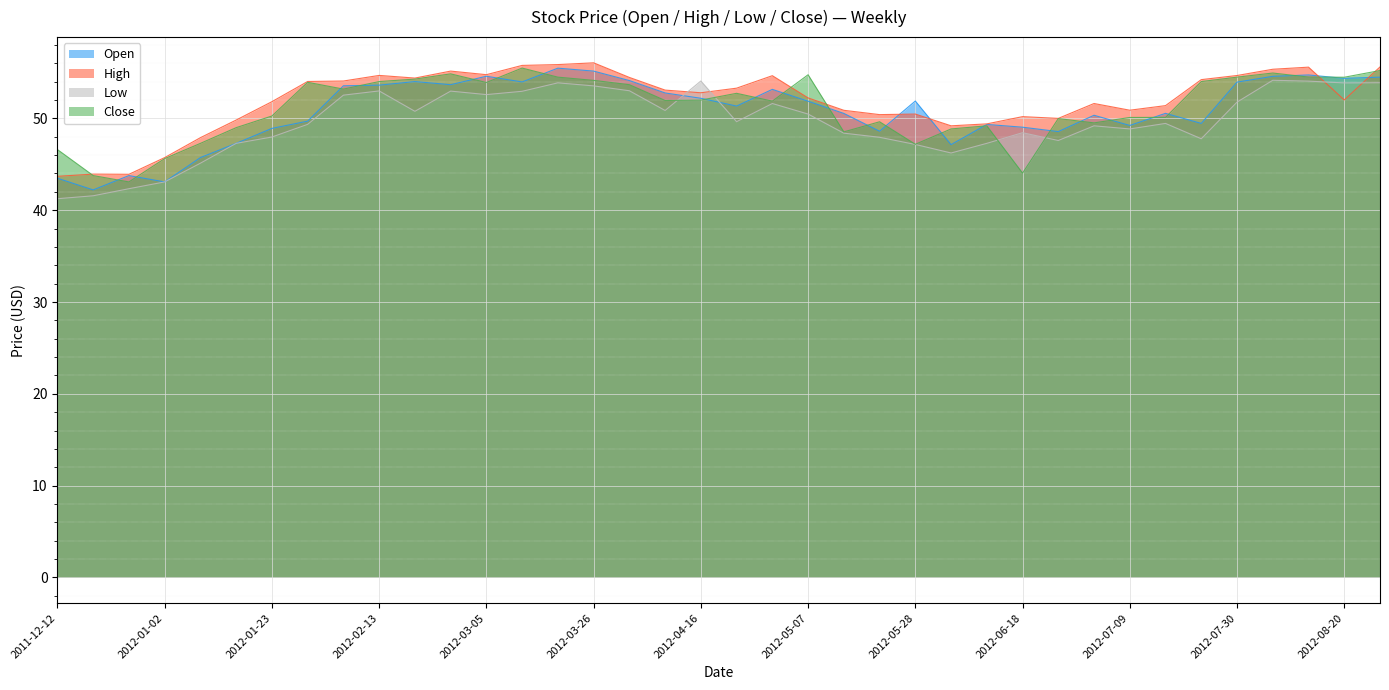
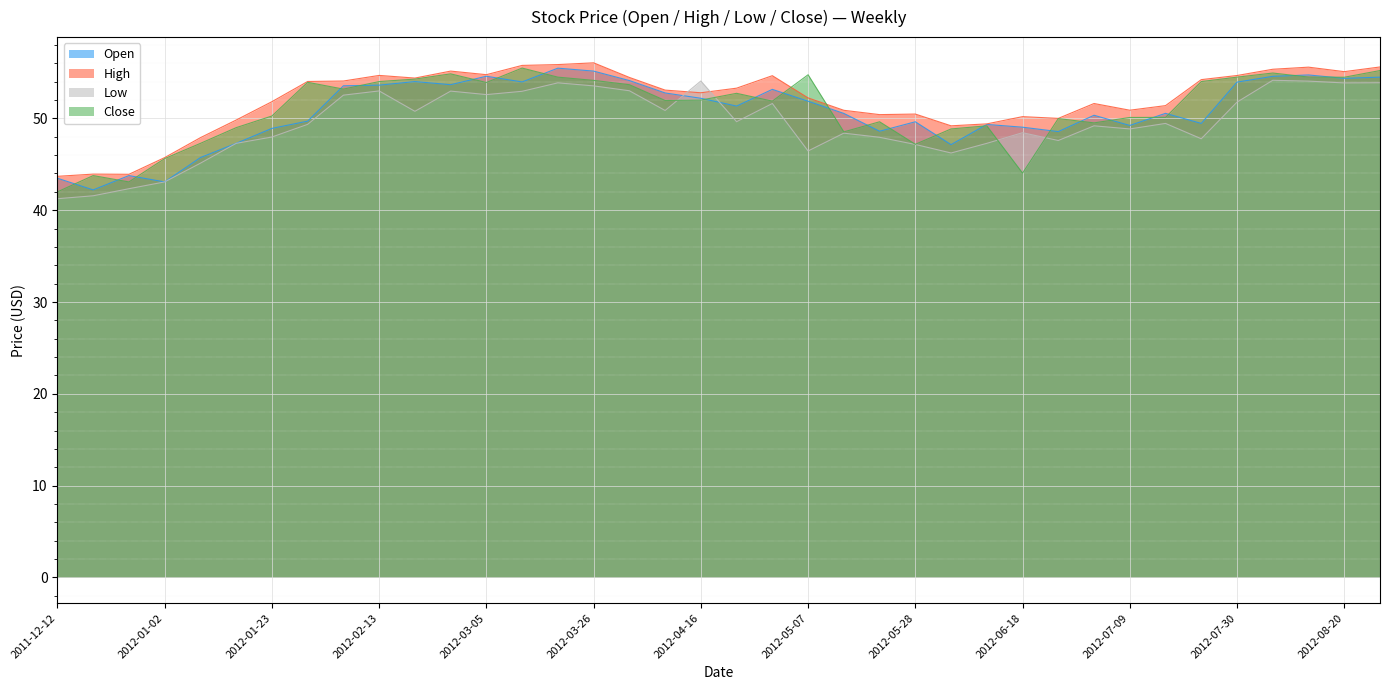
Close, 2011-12-12: 47 -> 42
Low, 2012-05-07: 50 -> 46
Open, 2012-05-28: 52 -> 50
High, 2012-08-20: 52 -> 55
